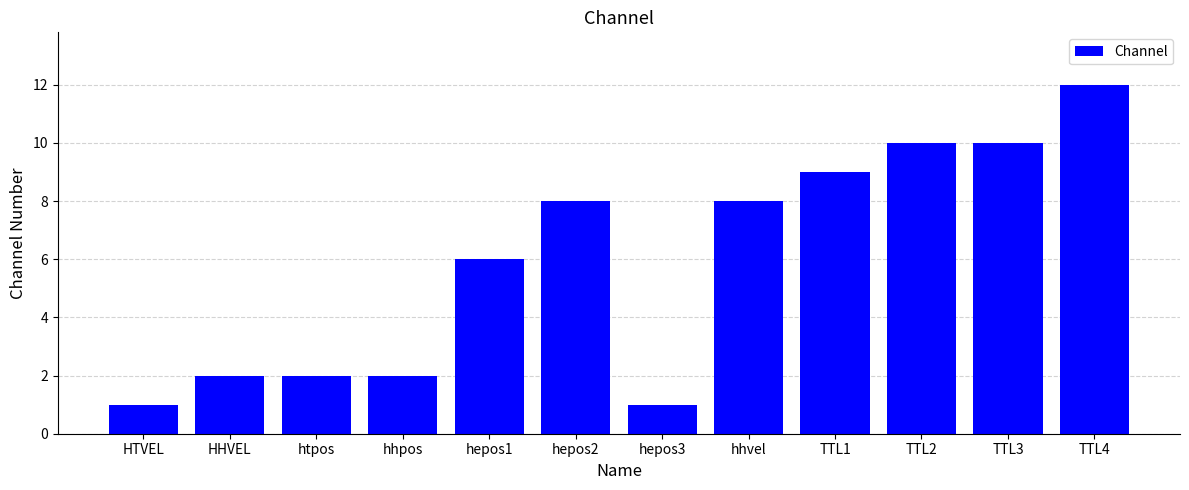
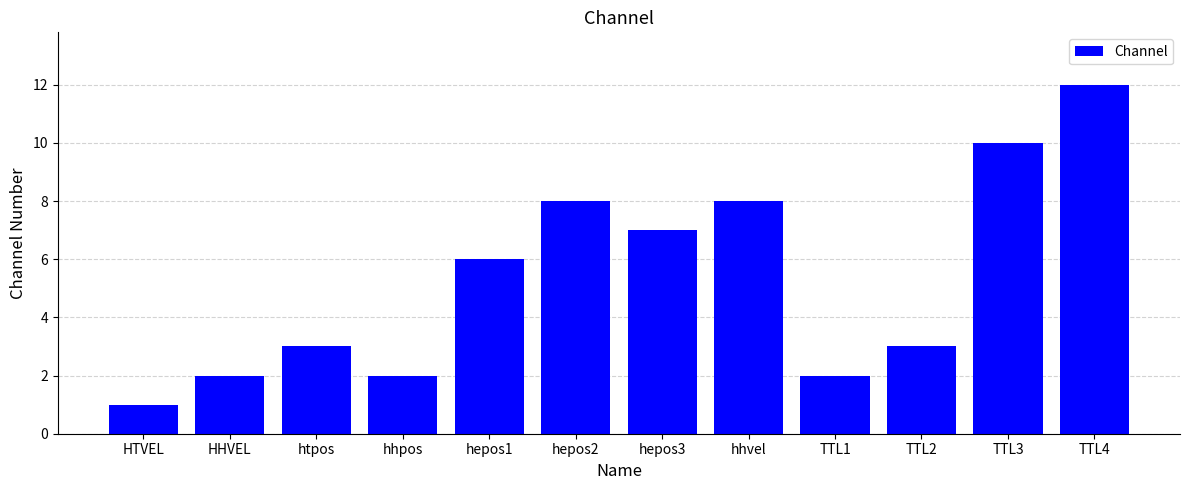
htpos: 2 -> 3
hepos3: 1 -> 7
TTL1: 9 -> 2
TTL2: 10 -> 3
